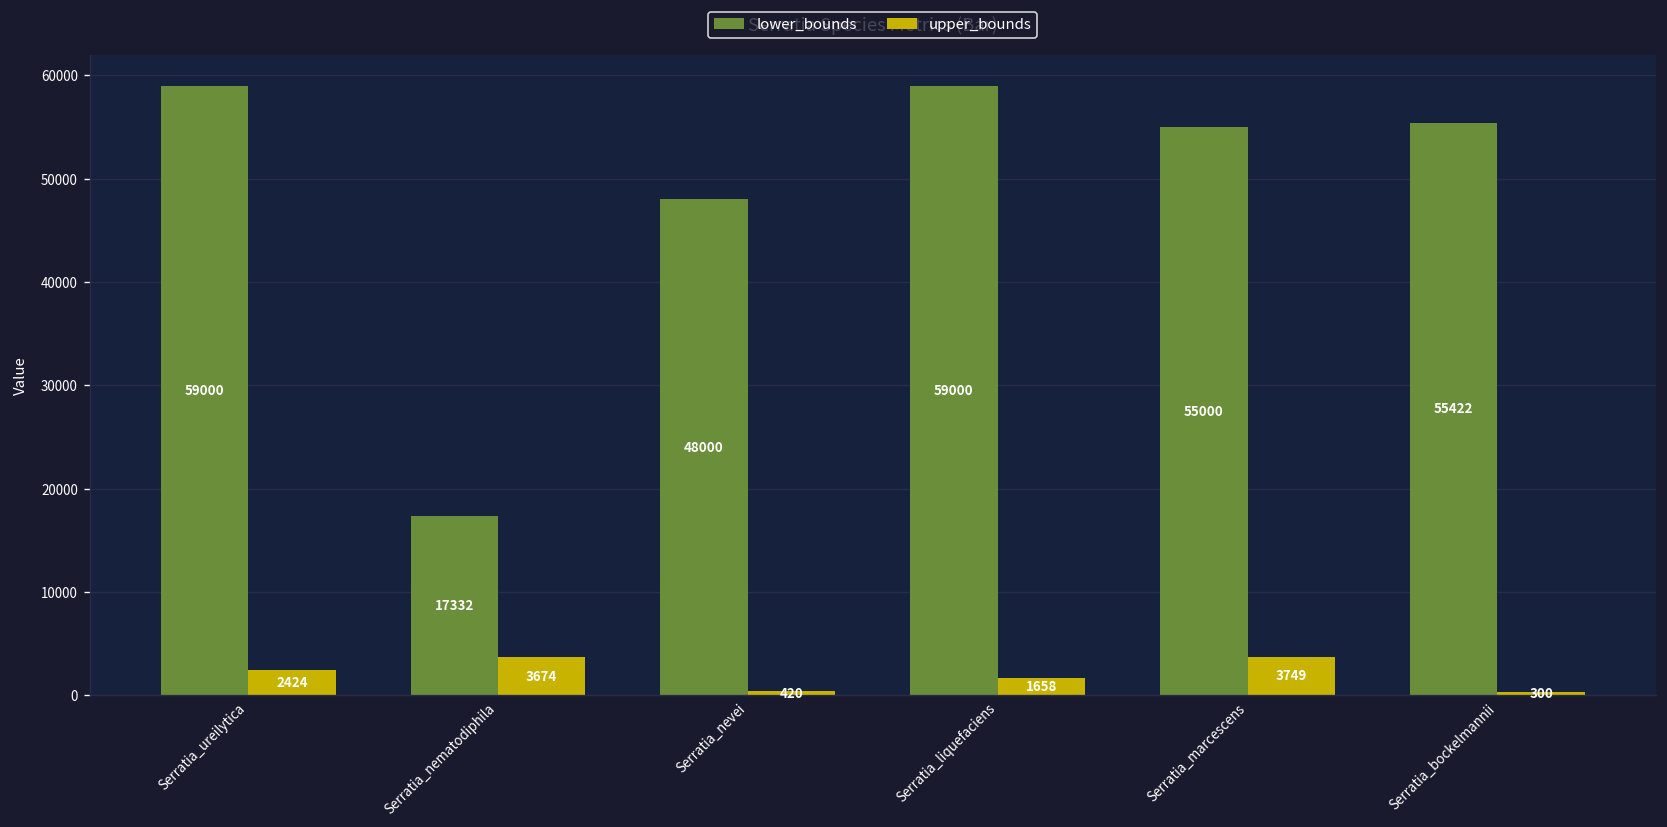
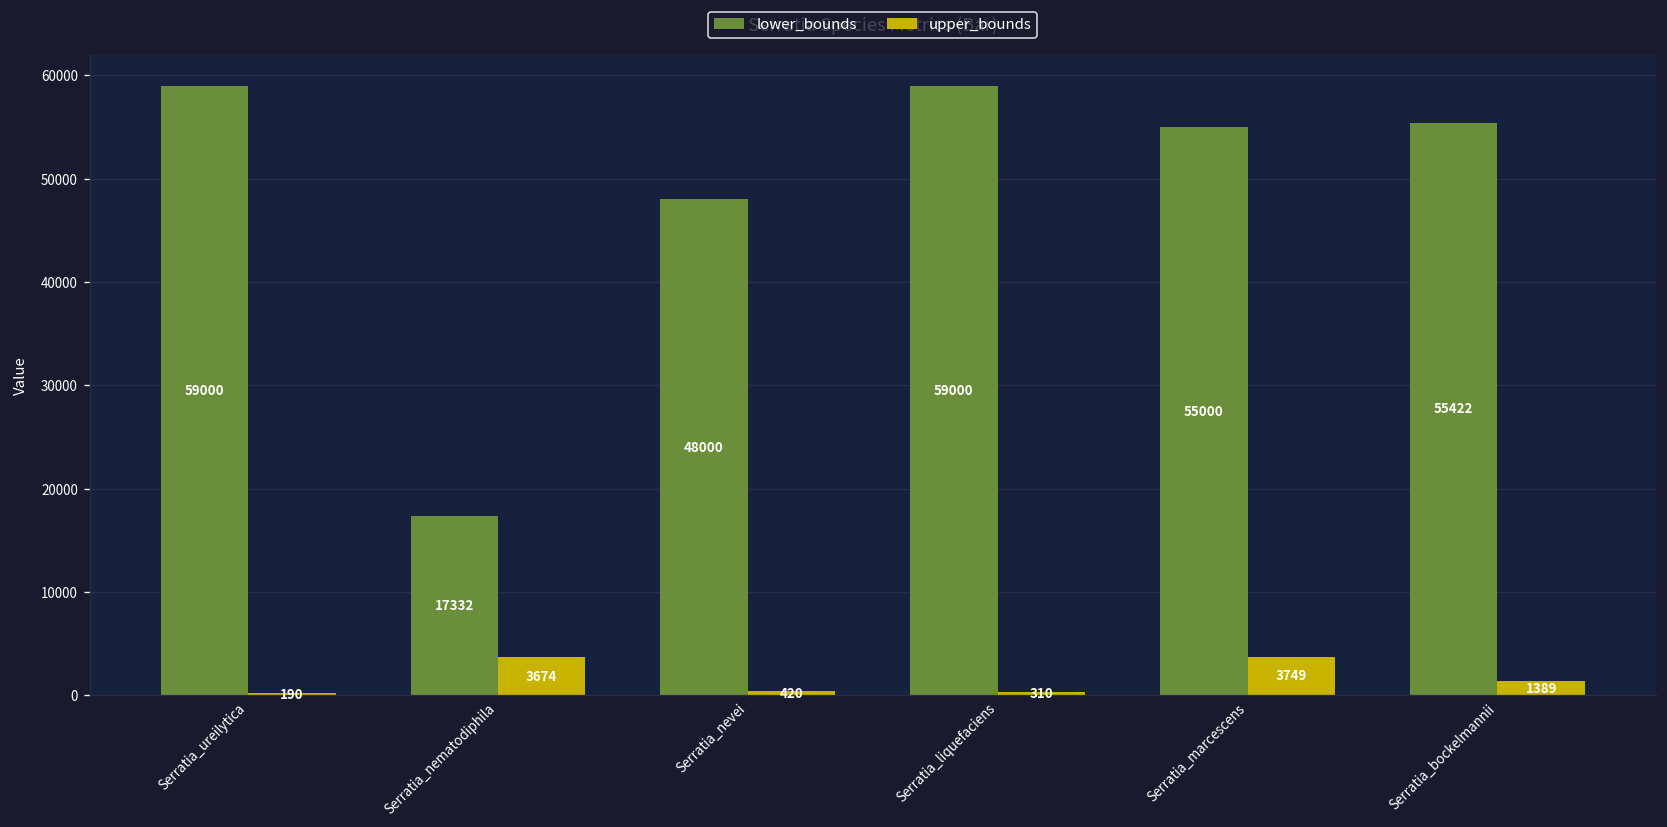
upper_bounds, Serratia_ureilytica: 2424 -> 190
upper_bounds, Serratia_liquefaciens: 1658 -> 310
upper_bounds, Serratia_bockelmannii: 300 -> 1389
